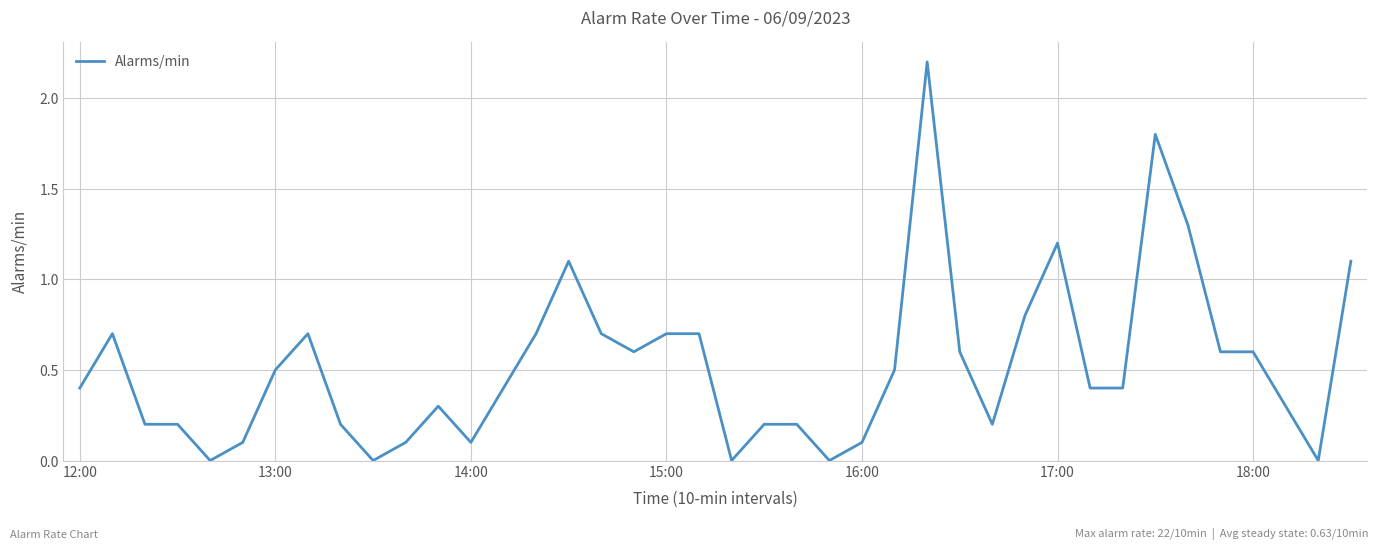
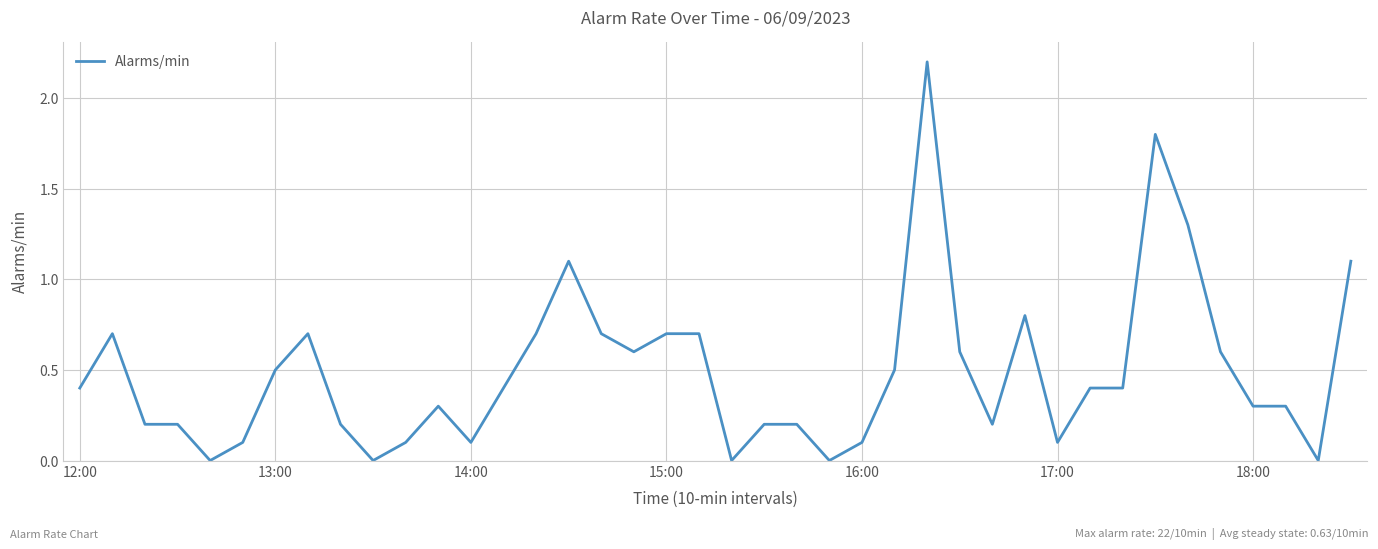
17:00: 1.2 -> 0.1
18:00: 0.6 -> 0.3
